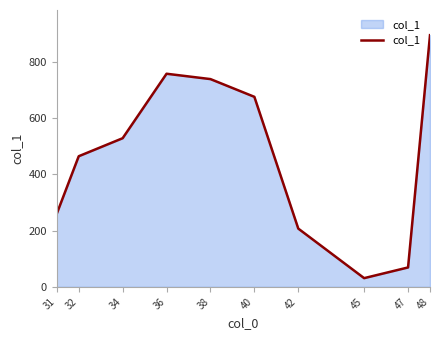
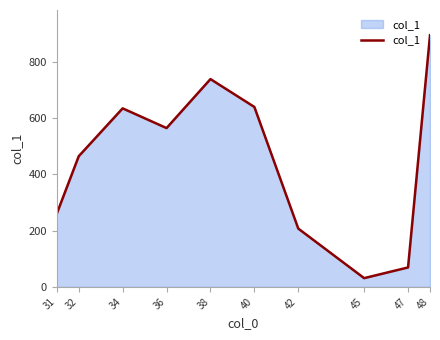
34: 530 -> 630
36: 760 -> 560
40: 680 -> 640
